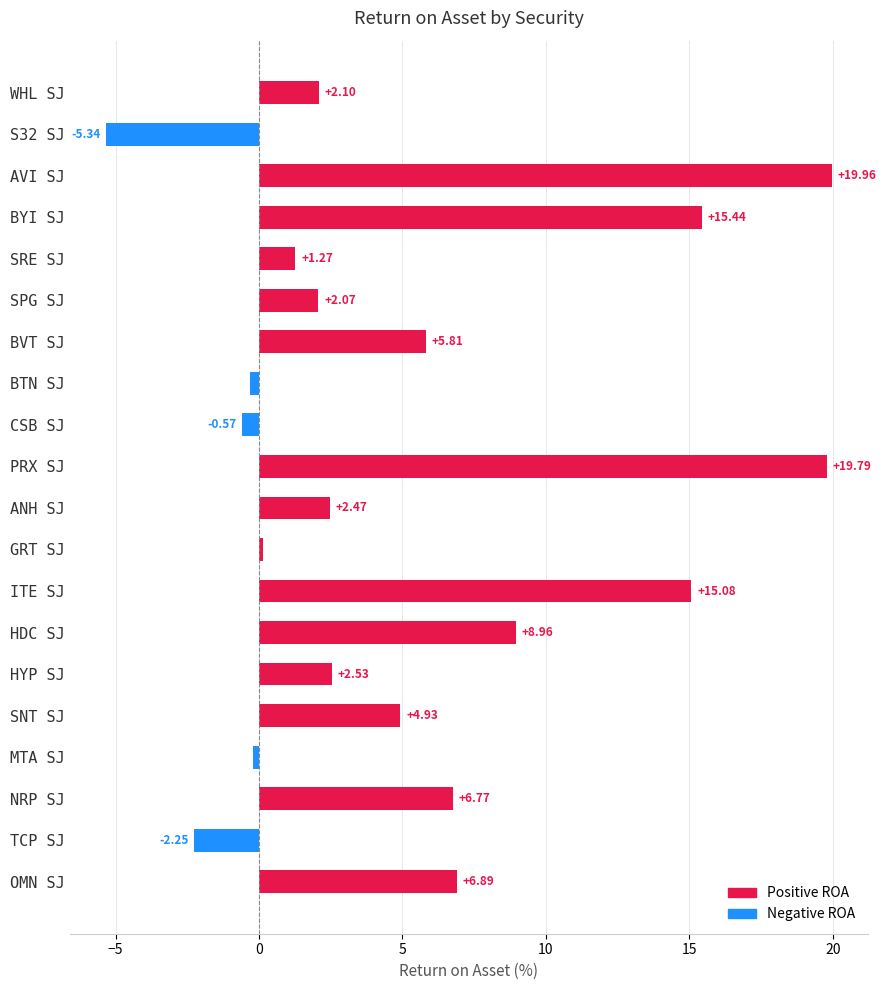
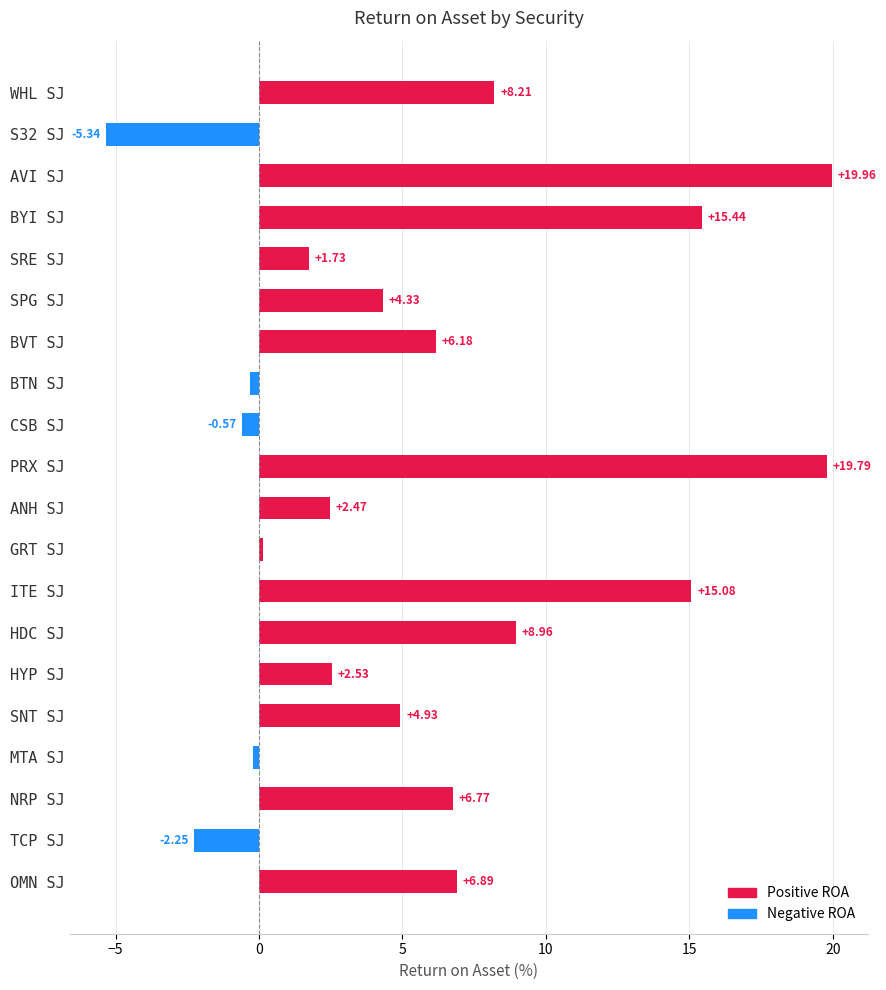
Positive ROA, WHL SJ: +2.10 -> +8.21
Positive ROA, SRE SJ: +1.27 -> +1.73
Positive ROA, SPG SJ: +2.07 -> +4.33
Positive ROA, BVT SJ: +5.81 -> +6.18
